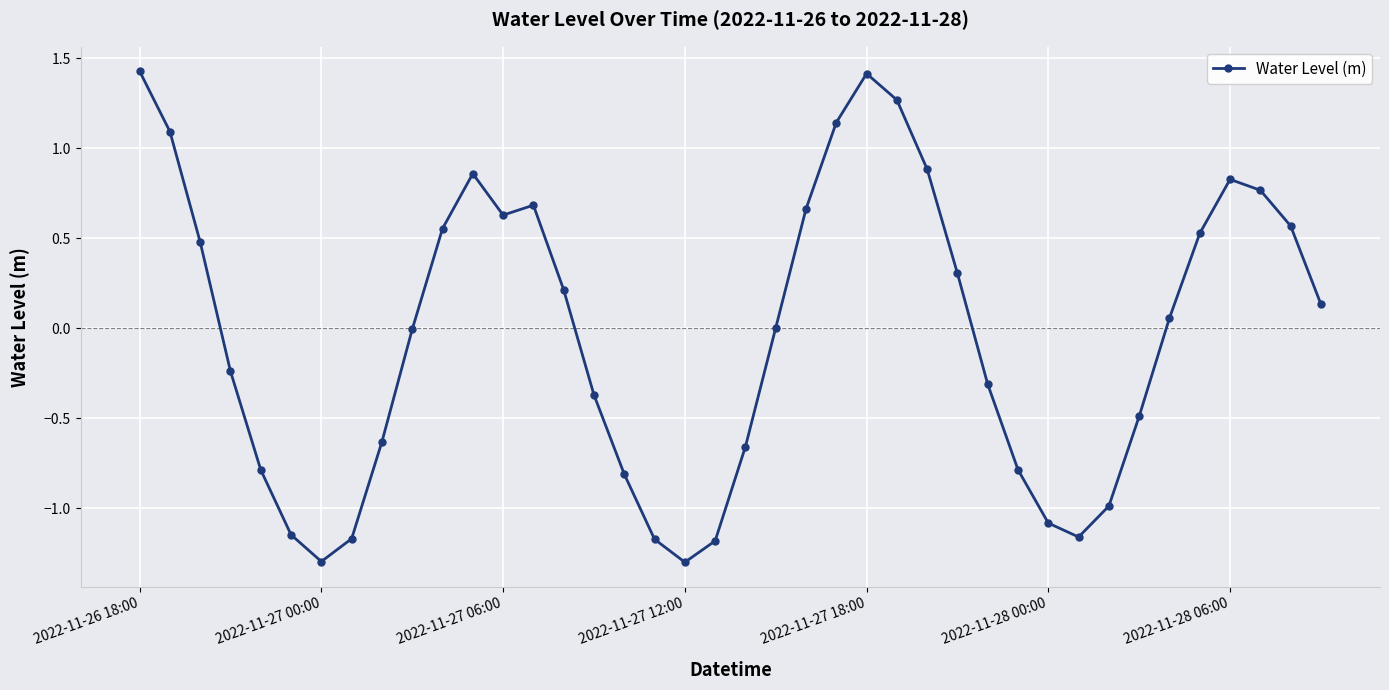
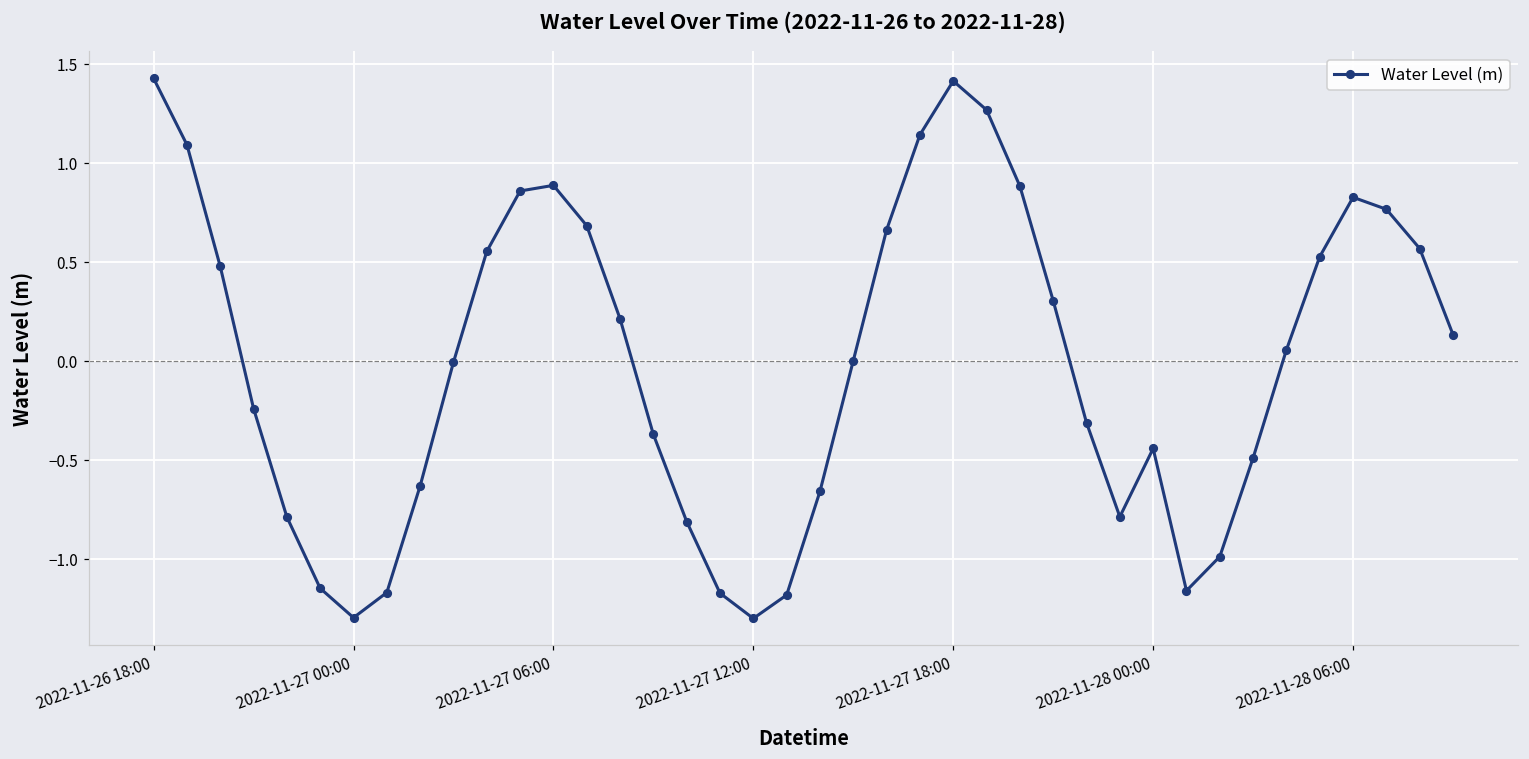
2022-11-27 06:00: 0.63 -> 0.89
2022-11-28 00:00: -1.08 -> -0.44
